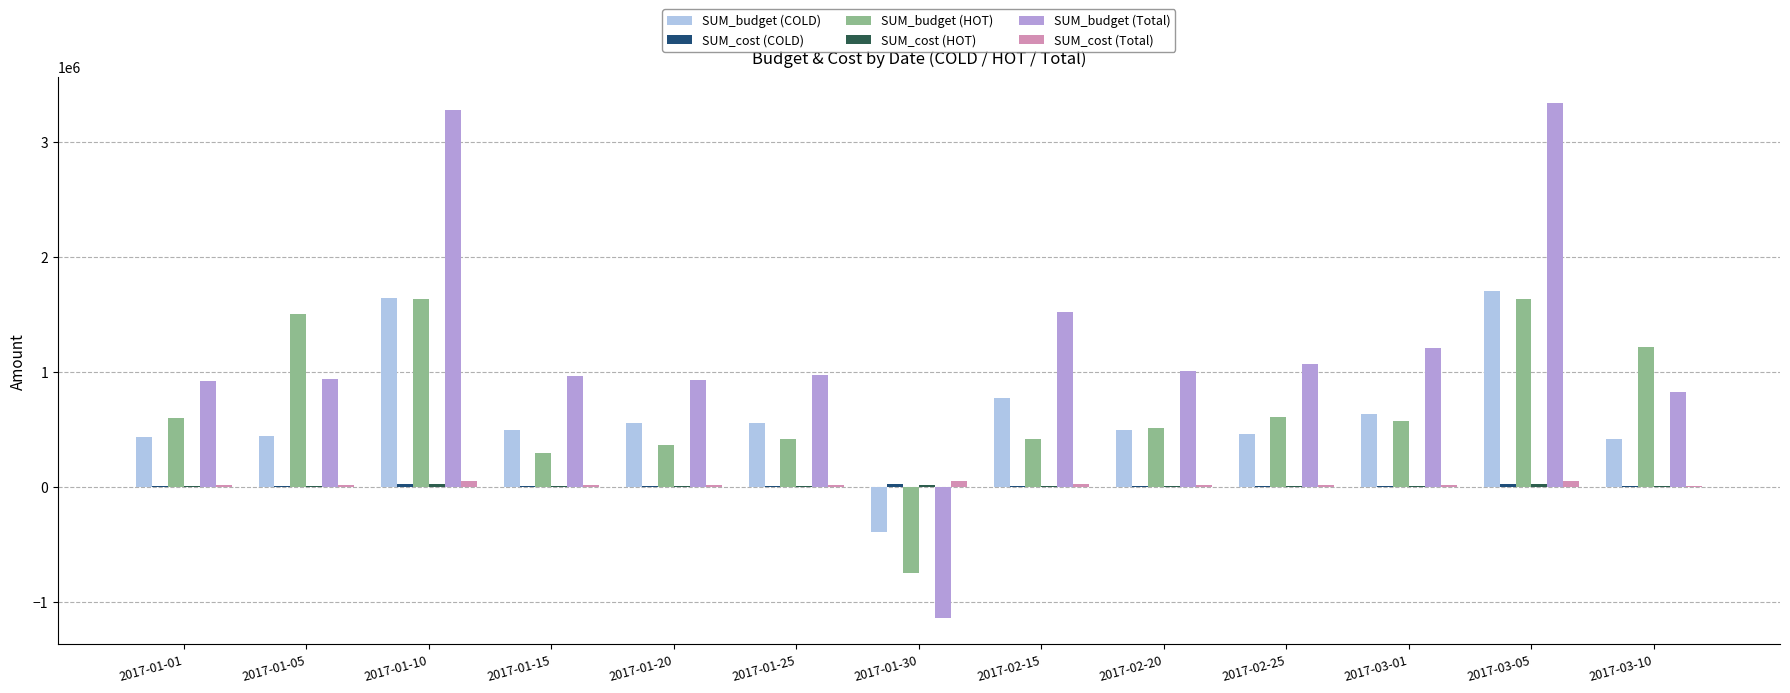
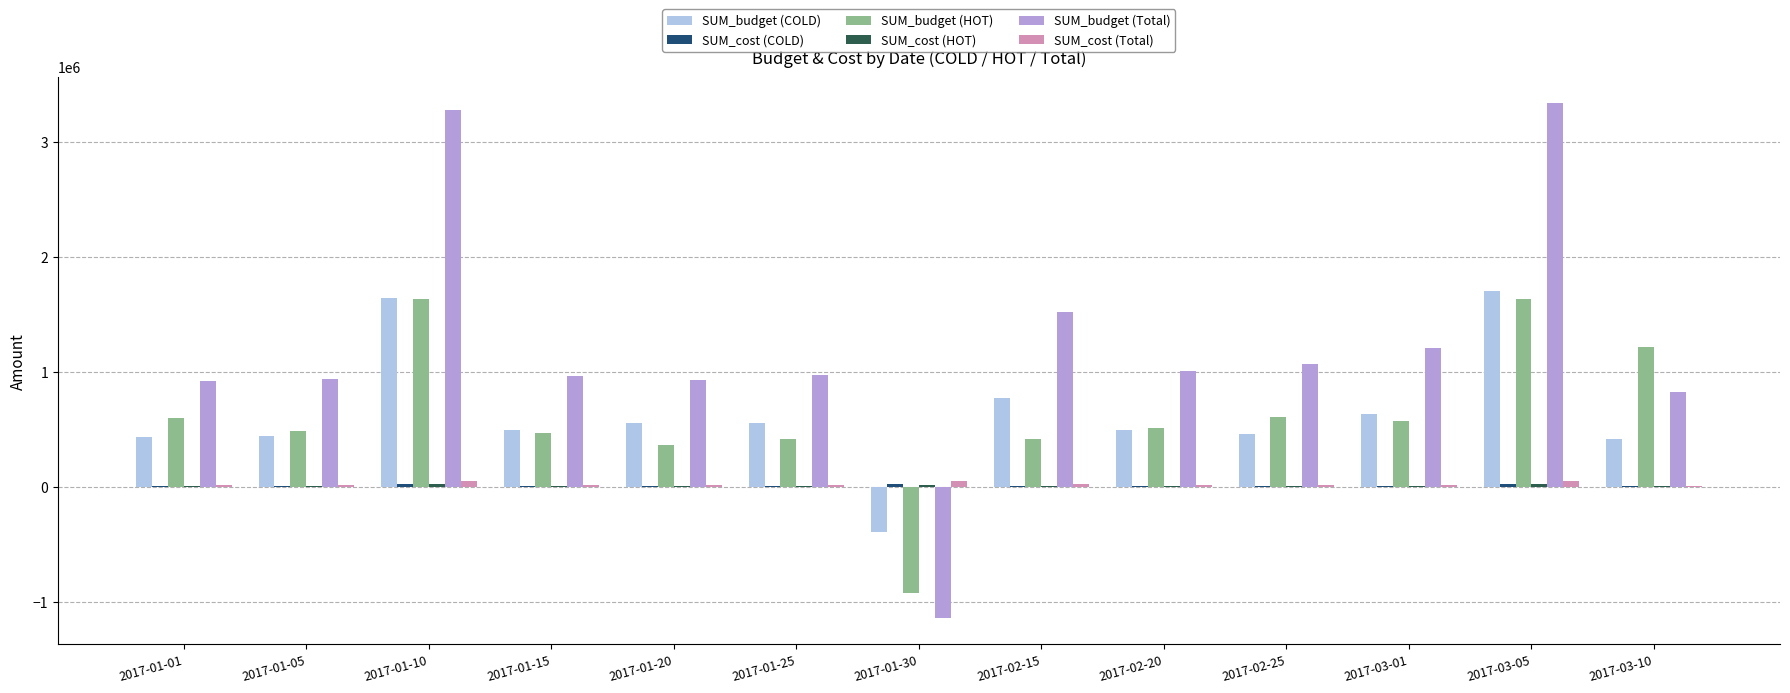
SUM_budget (HOT), 2017-01-05: 1510000 -> 490000
SUM_budget (HOT), 2017-01-15: 300000 -> 470000
SUM_budget (HOT), 2017-01-30: -750000 -> -920000
